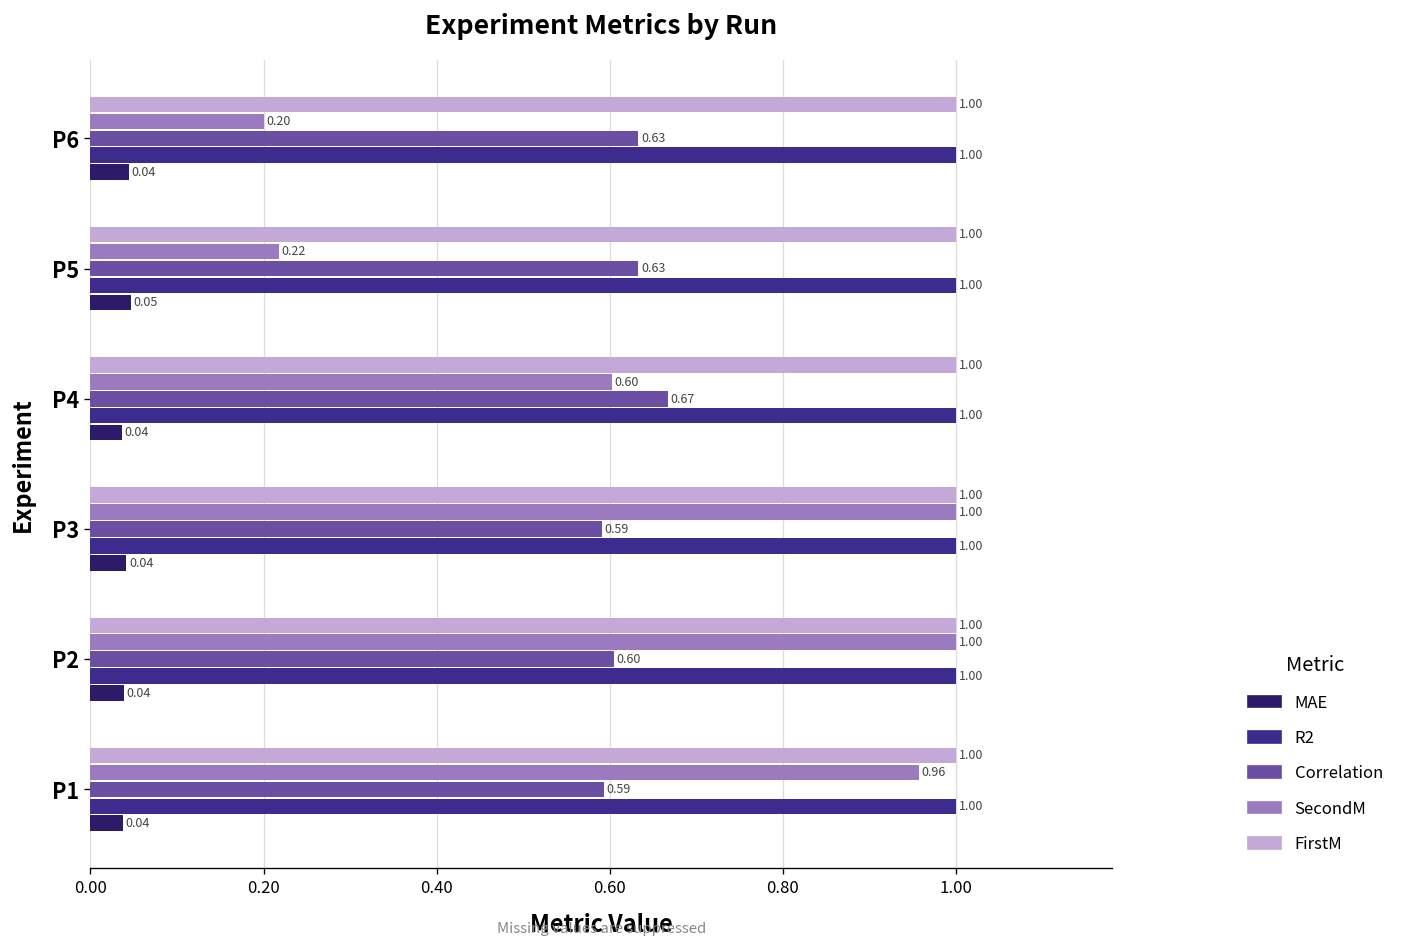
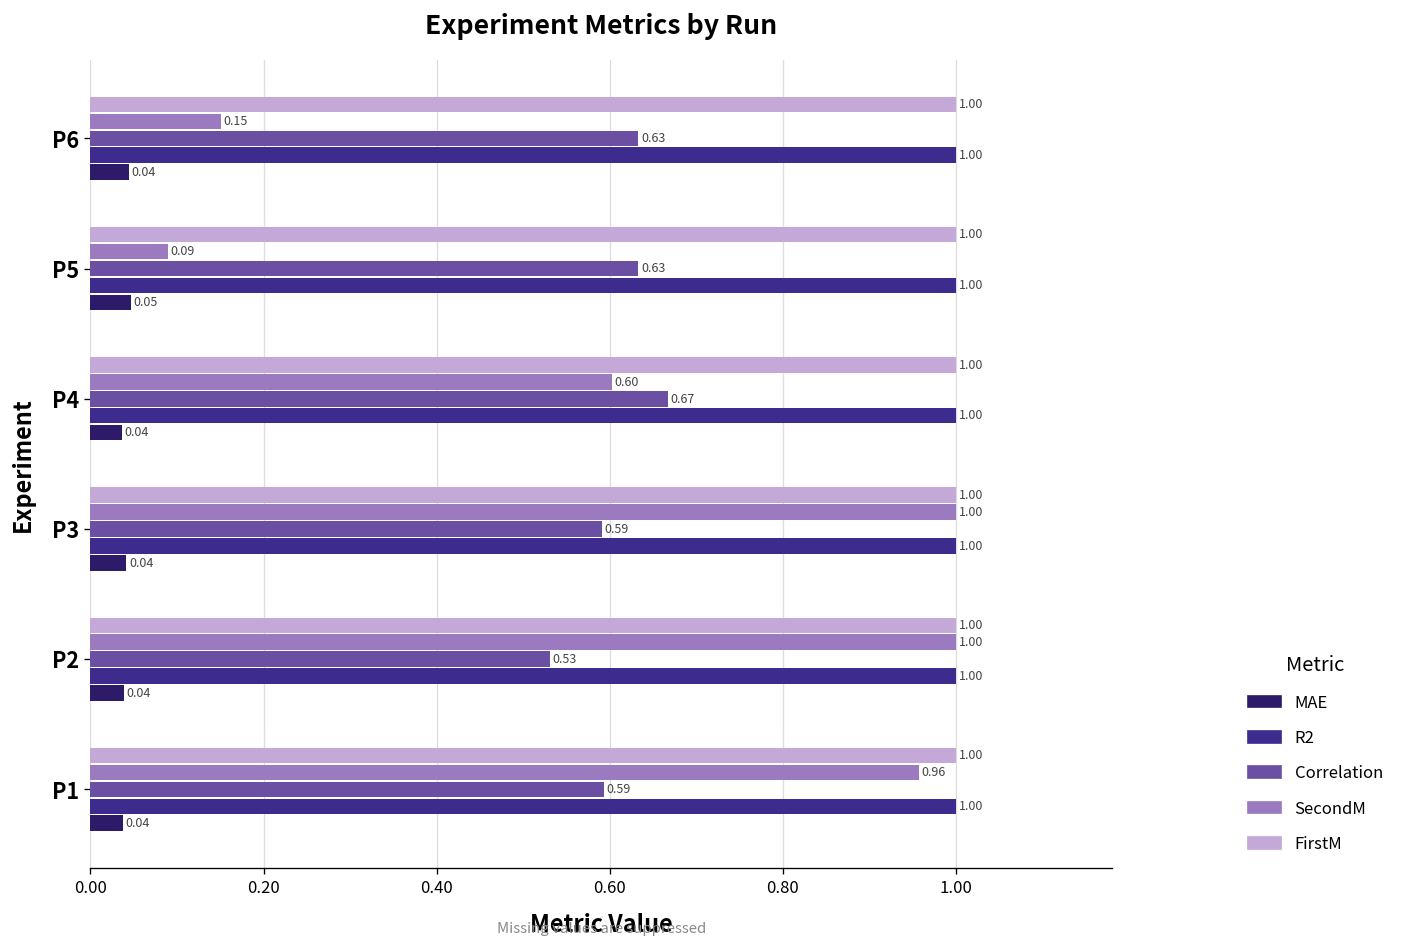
SecondM, P6: 0.20 -> 0.15
SecondM, P5: 0.22 -> 0.09
Correlation, P2: 0.60 -> 0.53
